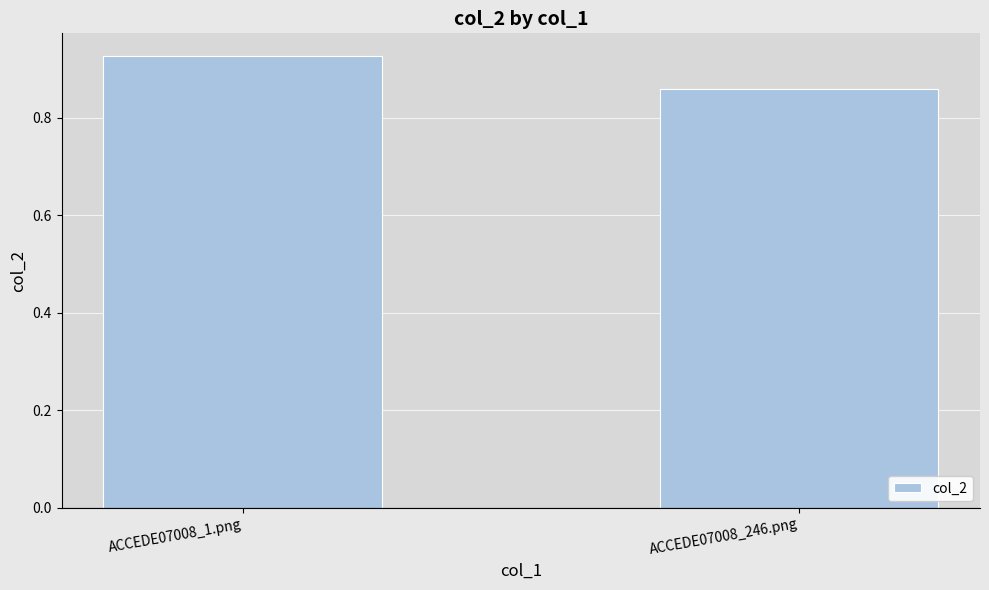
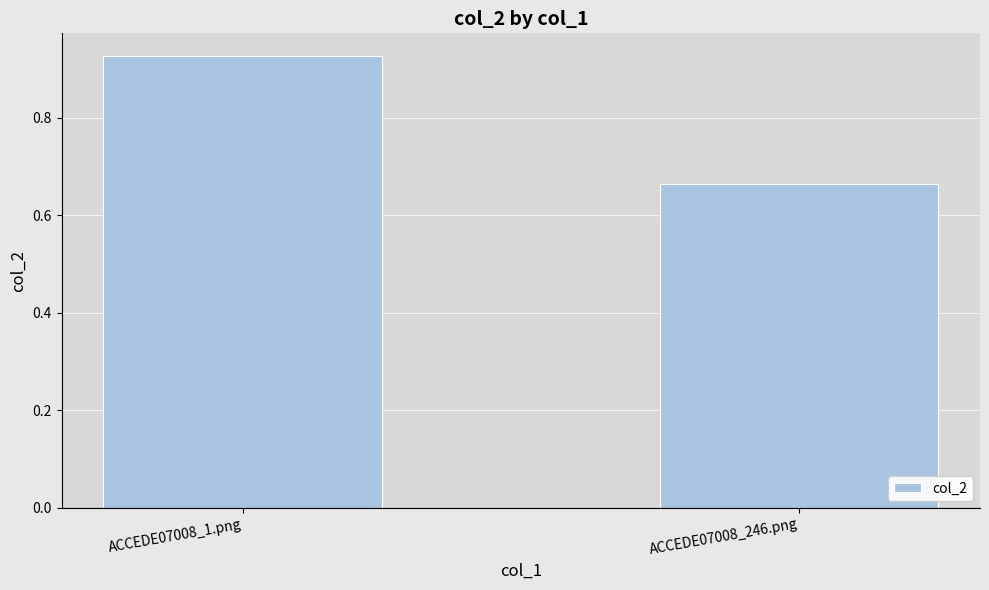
ACCEDE07008_246.png: 0.86 -> 0.66
